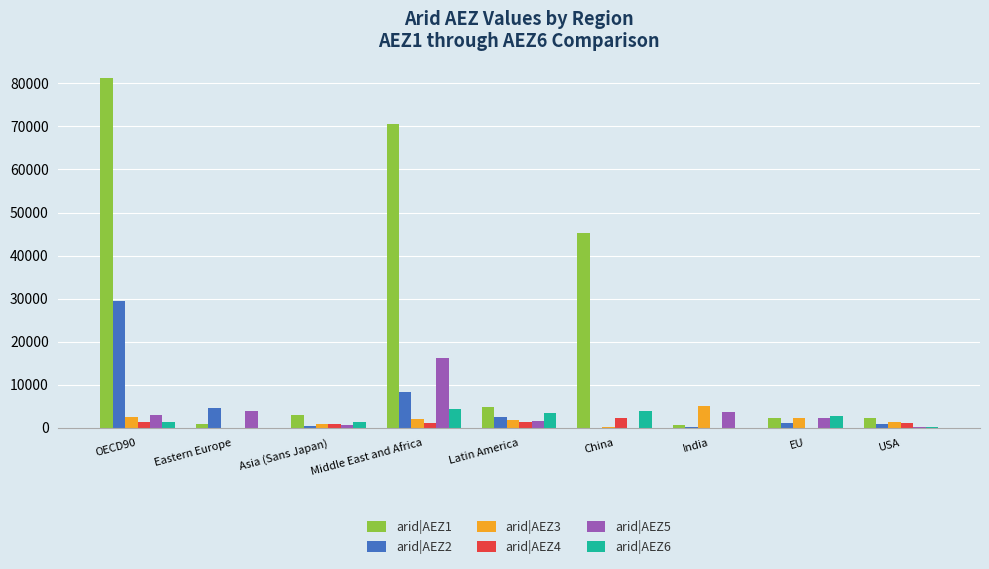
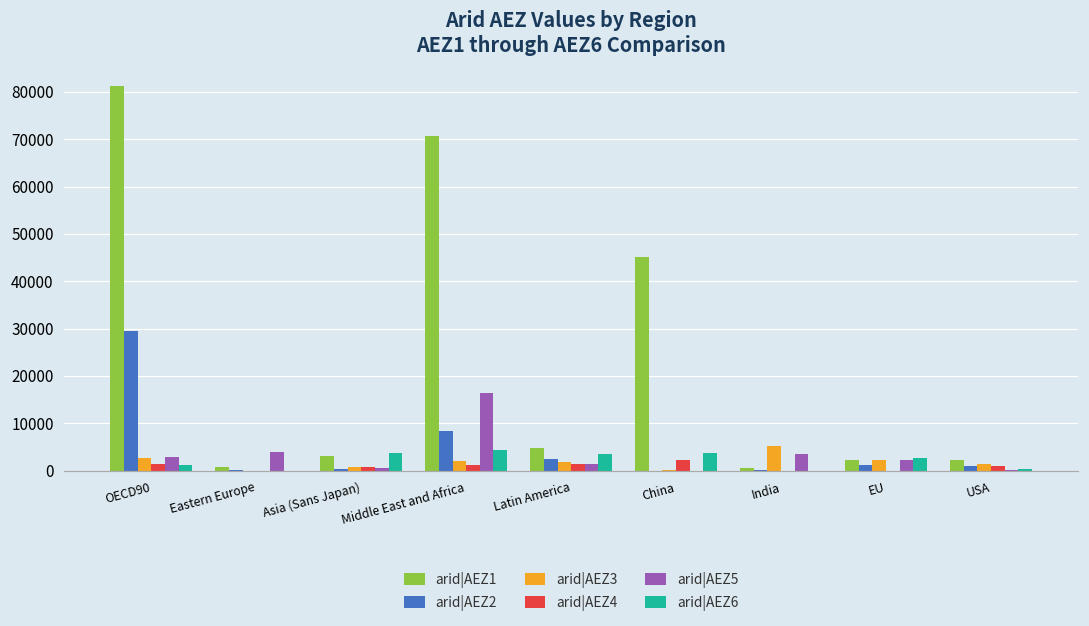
arid|AEZ2, Eastern Europe: 5000 -> 0
arid|AEZ6, Asia (Sans Japan): 1000 -> 4000
